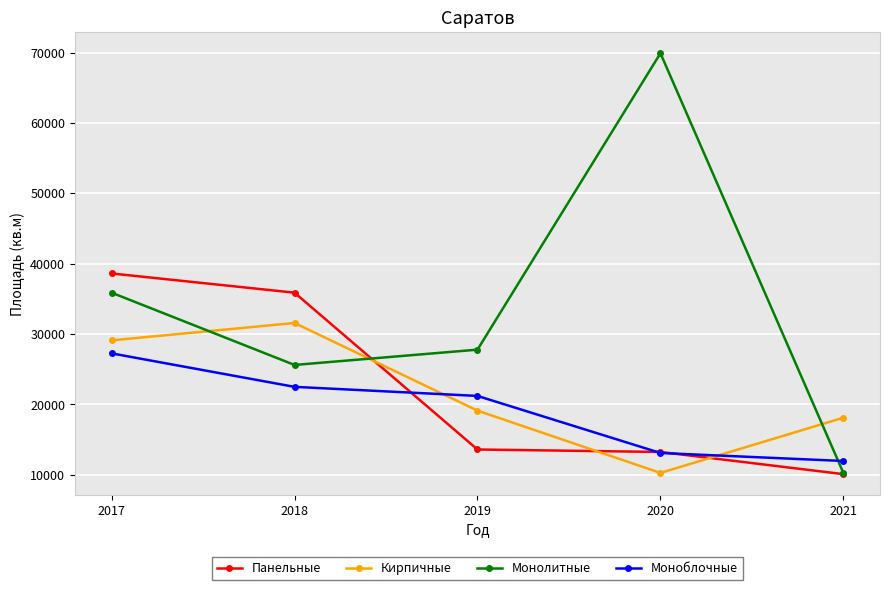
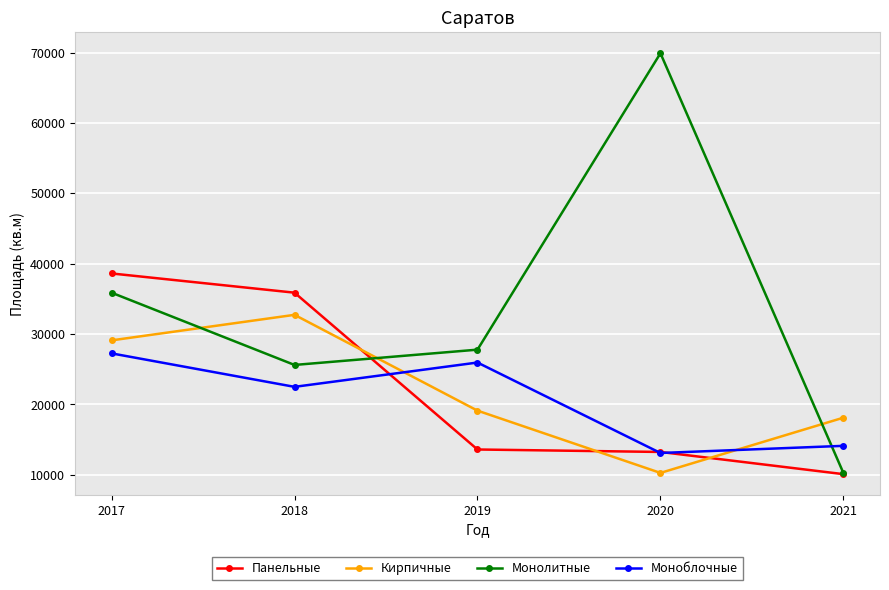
Кирпичные, 2018: 32000 -> 33000
Моноблочные, 2019: 21000 -> 26000
Моноблочные, 2021: 12000 -> 14000
